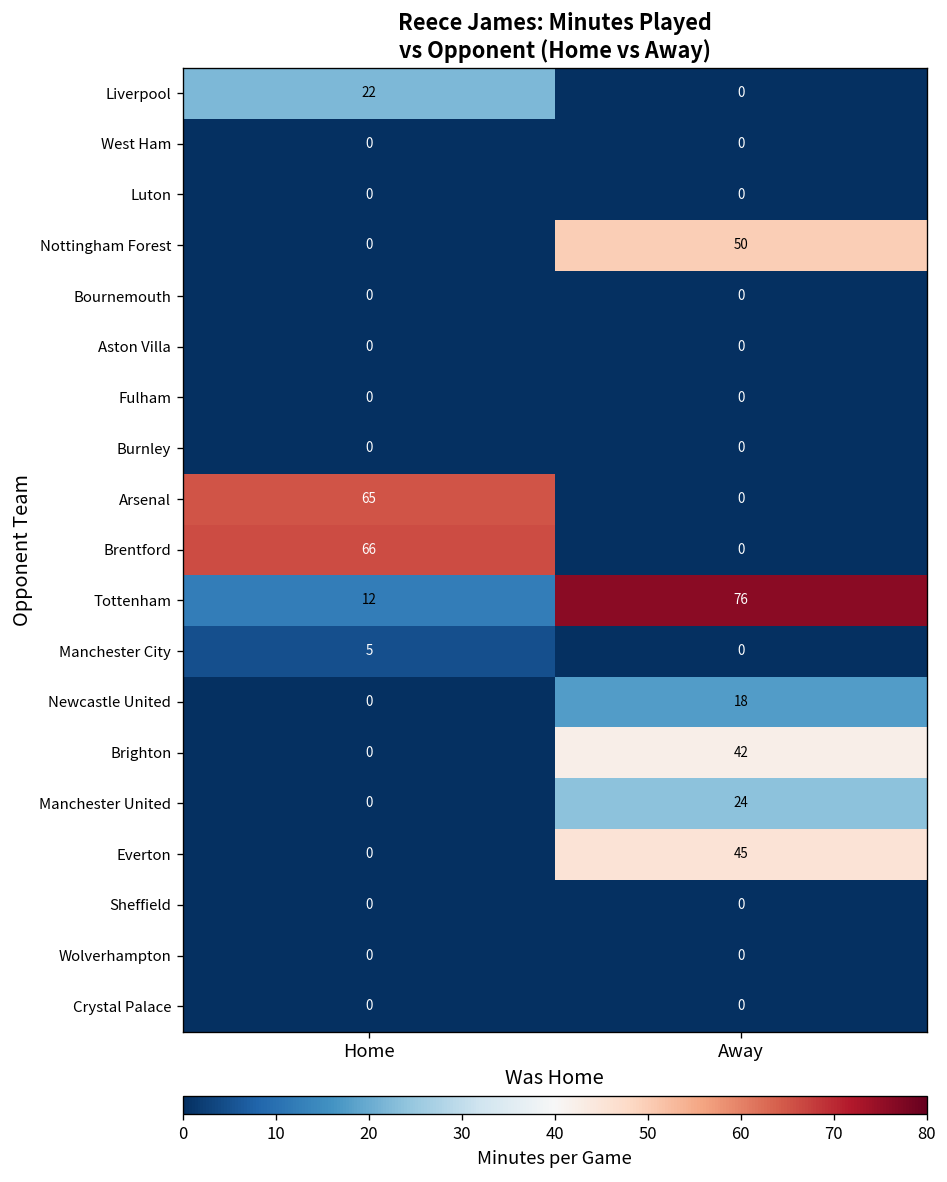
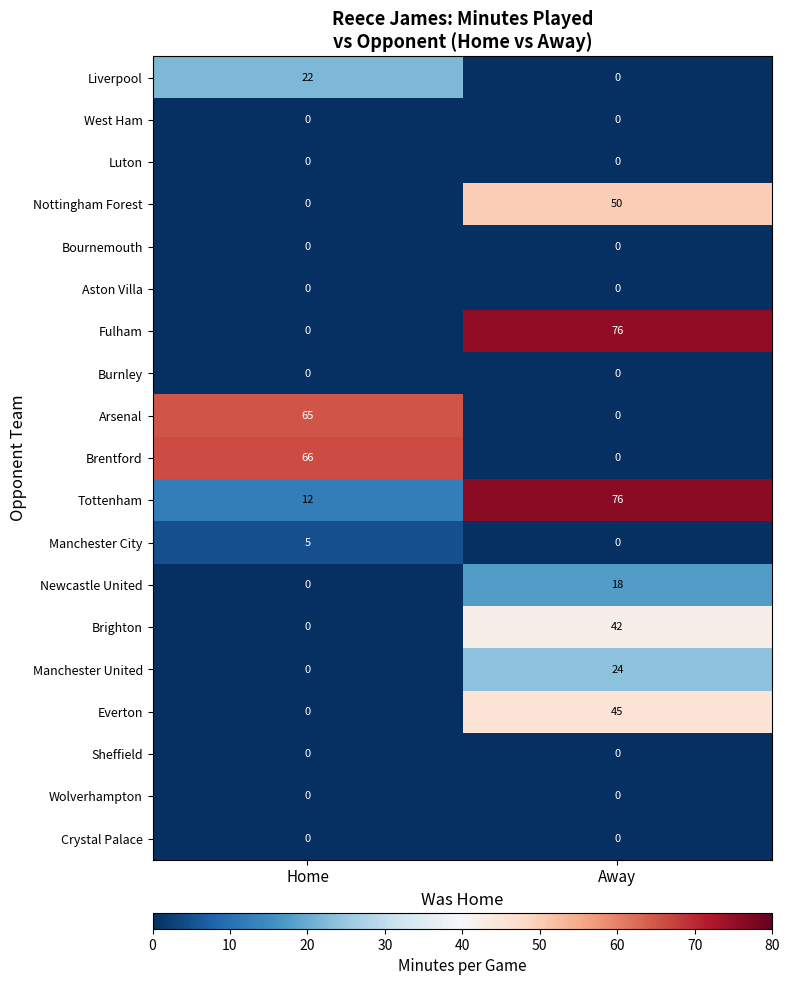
Fulham, Away: 0 -> 76
